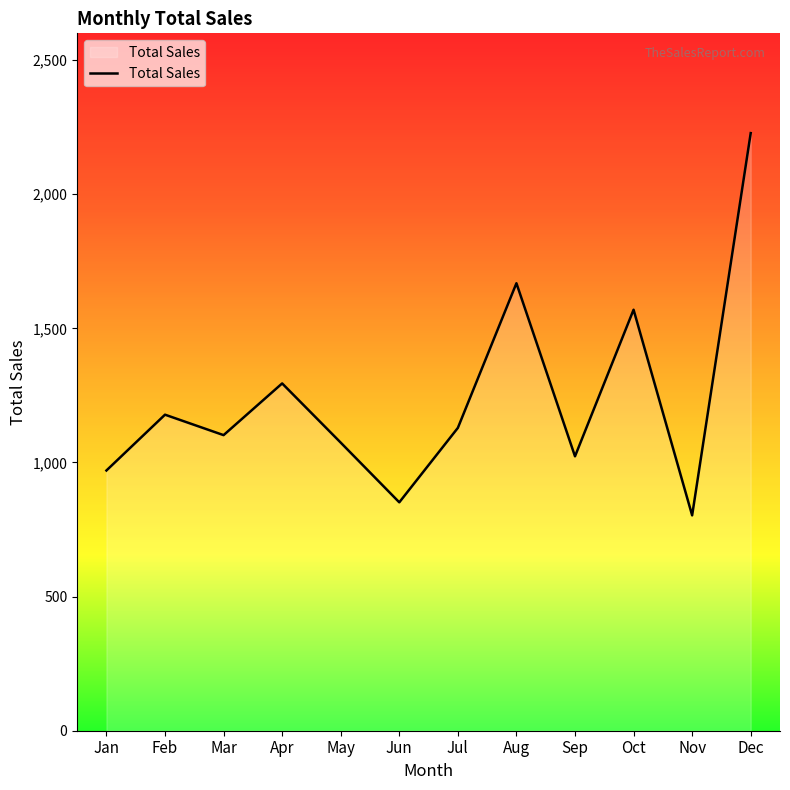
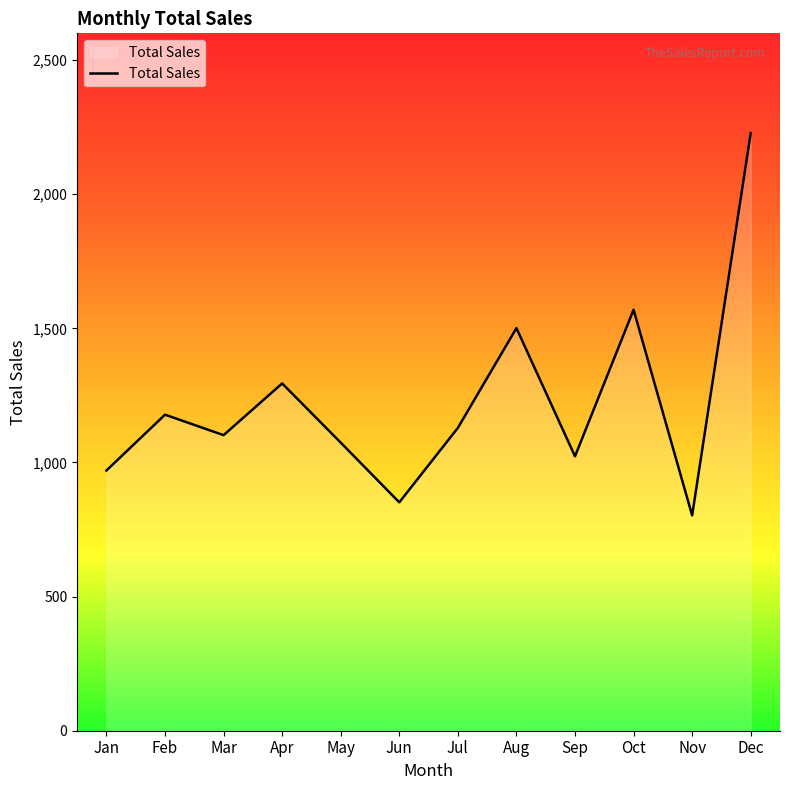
Aug: 1,670 -> 1,500
